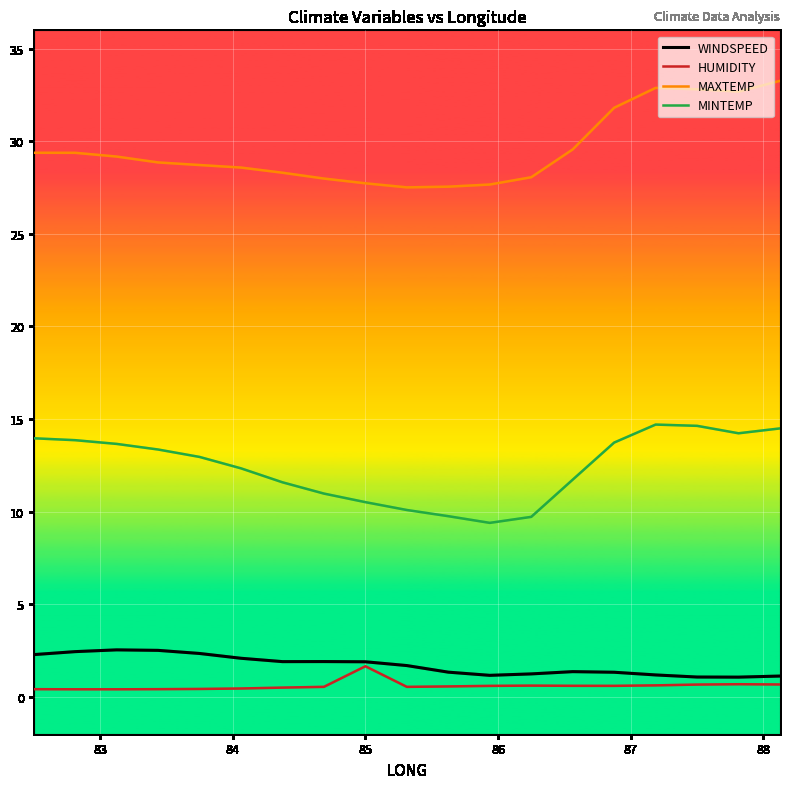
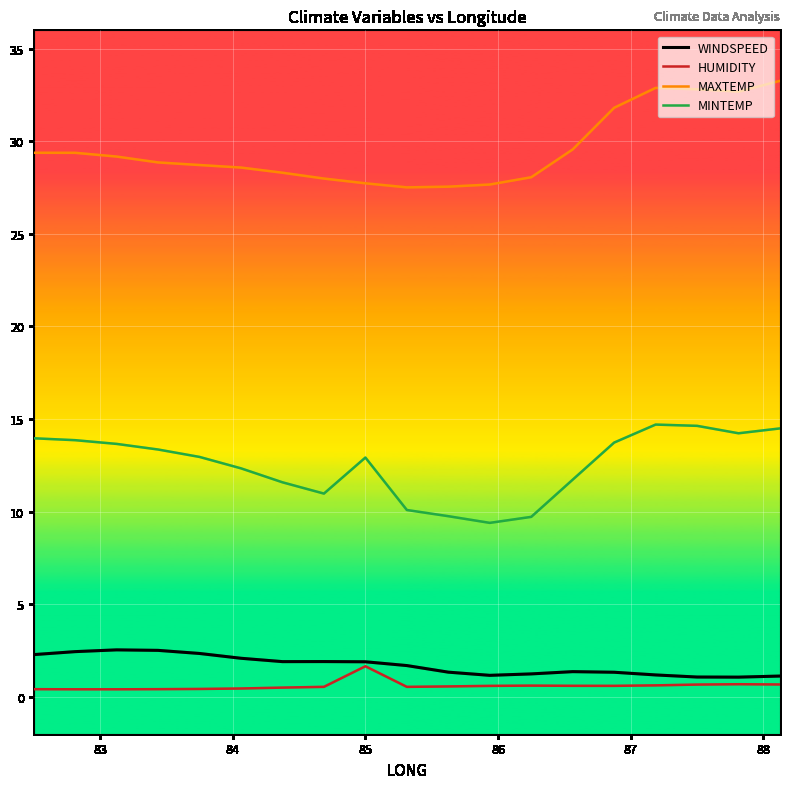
MINTEMP, 85: 10.5 -> 12.9
